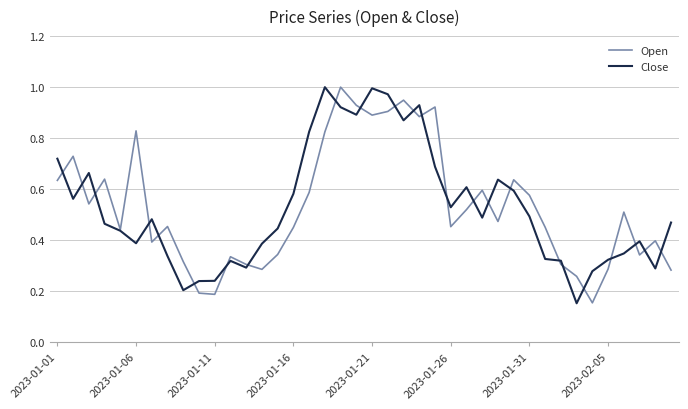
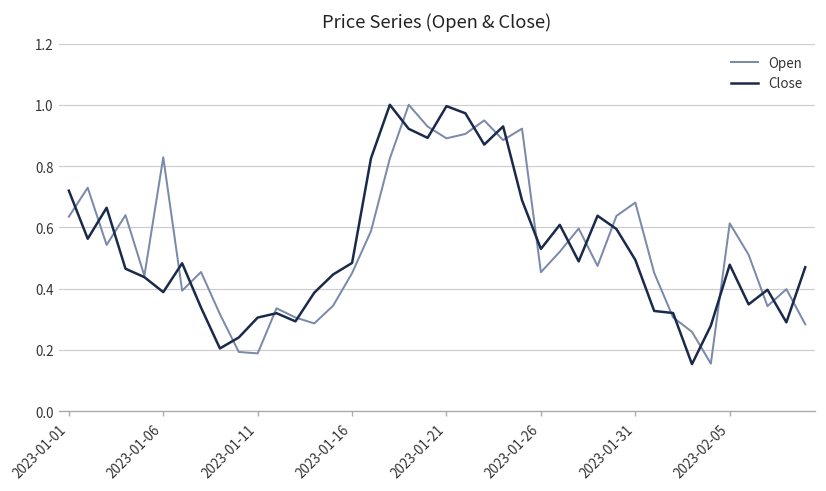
Close, 2023-01-11: 0.24 -> 0.31
Close, 2023-01-16: 0.58 -> 0.48
Open, 2023-01-31: 0.58 -> 0.68
Open, 2023-02-05: 0.29 -> 0.61
Close, 2023-02-05: 0.32 -> 0.48
